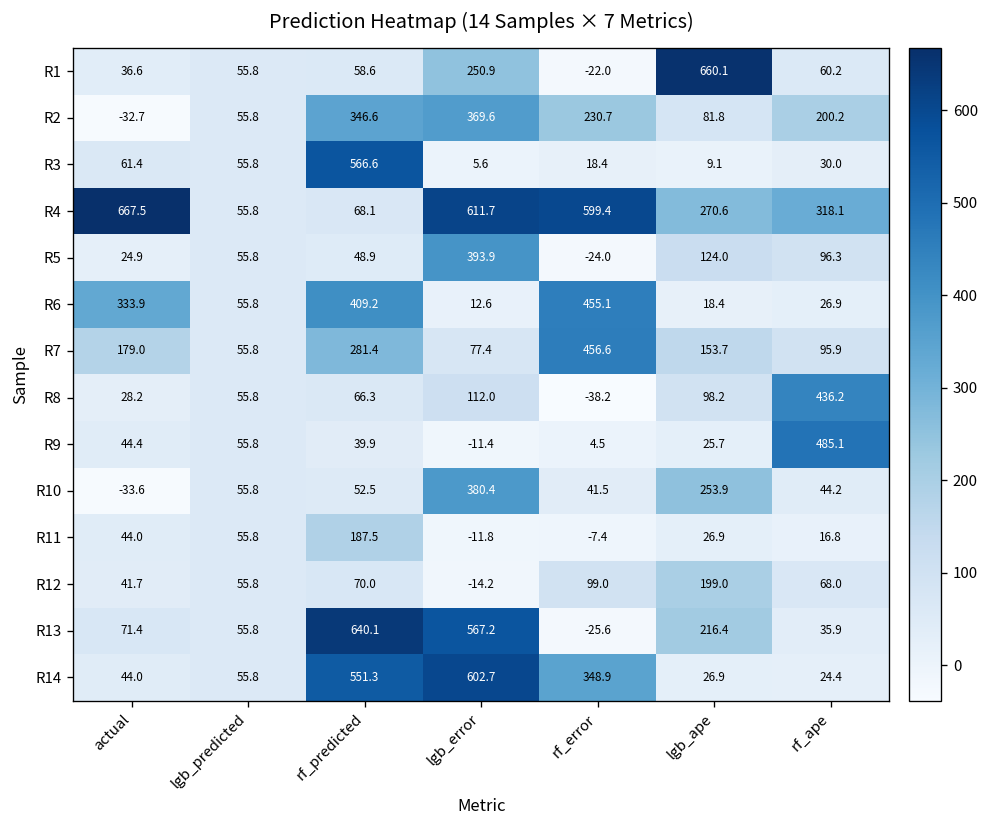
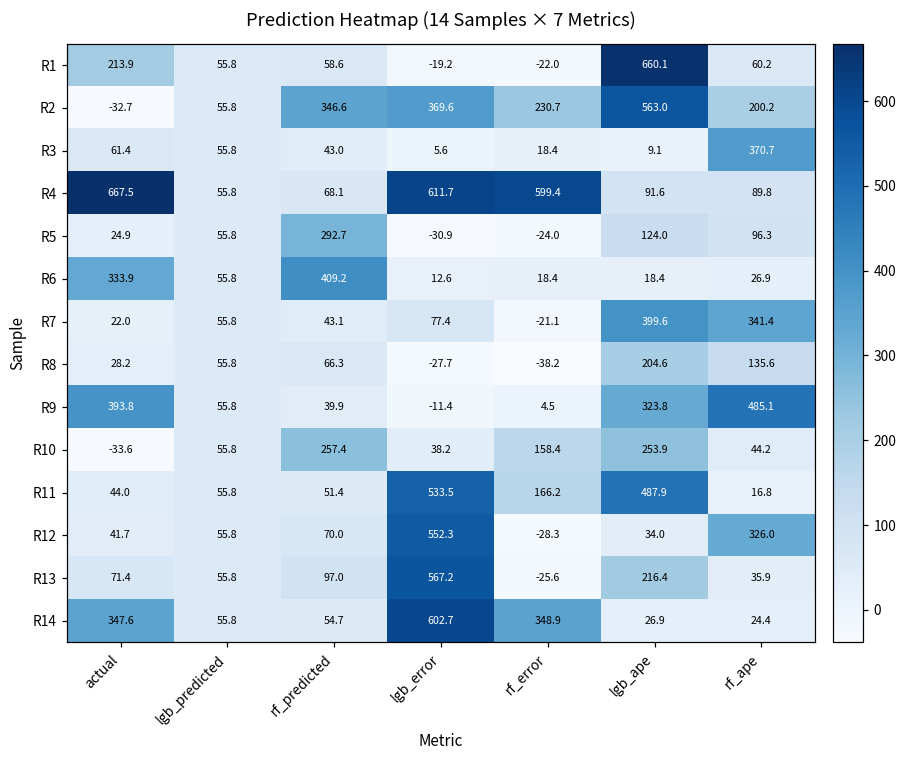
R1, actual: 36.6 -> 213.9
R1, lgb_error: 250.9 -> -19.2
R2, lgb_ape: 81.8 -> 563.0
R3, rf_predicted: 566.6 -> 43.0
R3, rf_ape: 30.0 -> 370.7
R4, lgb_ape: 270.6 -> 91.6
R4, rf_ape: 318.1 -> 89.8
R5, rf_predicted: 48.9 -> 292.7
R5, lgb_error: 393.9 -> -30.9
R6, rf_error: 455.1 -> 18.4
R7, actual: 179.0 -> 22.0
R7, rf_predicted: 281.4 -> 43.1
R7, rf_error: 456.6 -> -21.1
R7, lgb_ape: 153.7 -> 399.6
R7, rf_ape: 95.9 -> 341.4
R8, lgb_error: 112.0 -> -27.7
R8, lgb_ape: 98.2 -> 204.6
R8, rf_ape: 436.2 -> 135.6
R9, actual: 44.4 -> 393.8
R9, lgb_ape: 25.7 -> 323.8
R10, rf_predicted: 52.5 -> 257.4
R10, lgb_error: 380.4 -> 38.2
R10, rf_error: 41.5 -> 158.4
R11, rf_predicted: 187.5 -> 51.4
R11, lgb_error: -11.8 -> 533.5
R11, rf_error: -7.4 -> 166.2
R11, lgb_ape: 26.9 -> 487.9
R12, lgb_error: -14.2 -> 552.3
R12, rf_error: 99.0 -> -28.3
R12, lgb_ape: 199.0 -> 34.0
R12, rf_ape: 68.0 -> 326.0
R13, rf_predicted: 640.1 -> 97.0
R14, actual: 44.0 -> 347.6
R14, rf_predicted: 551.3 -> 54.7
